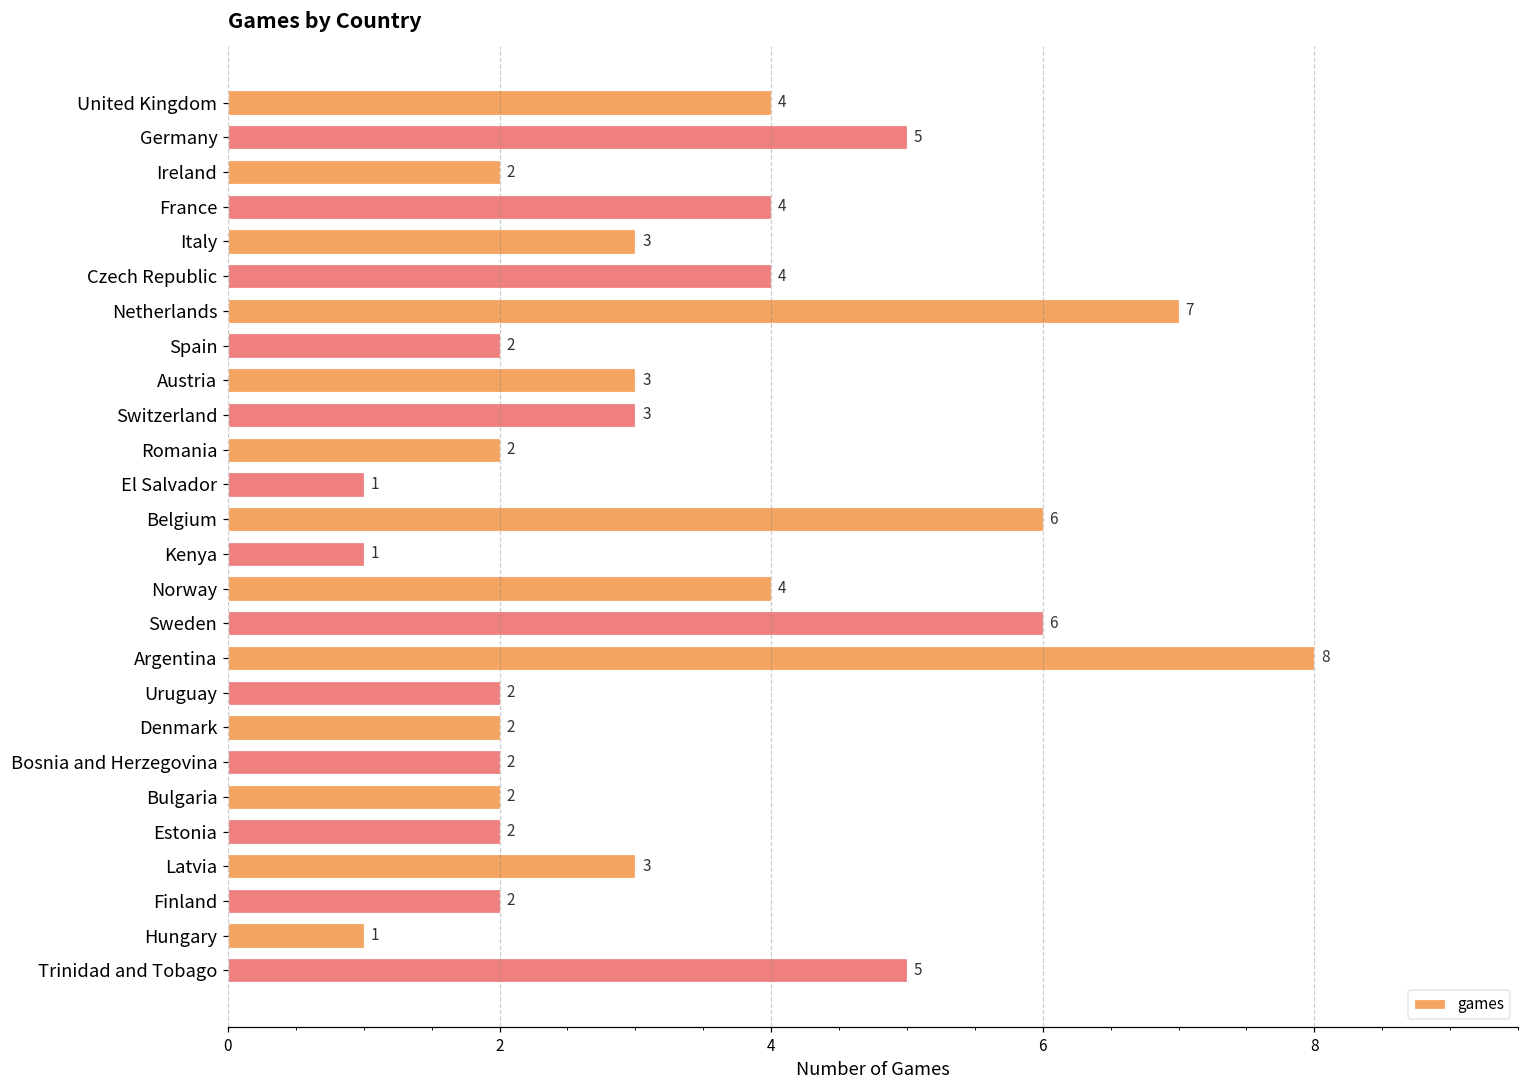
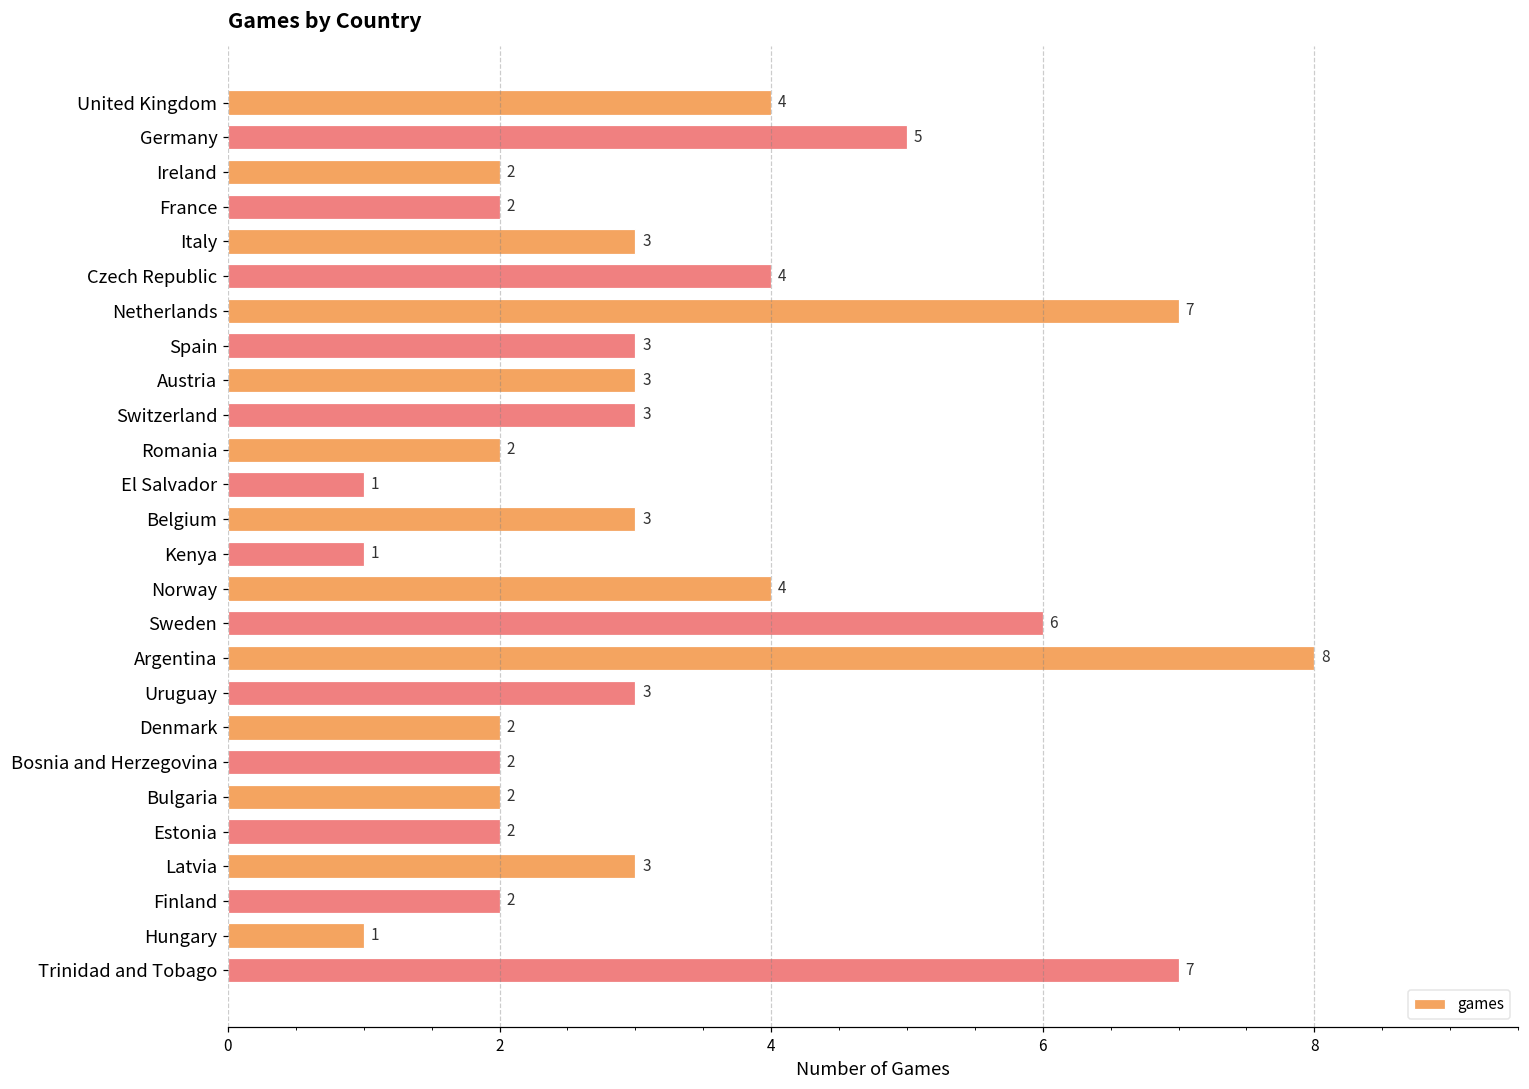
France: 4 -> 2
Spain: 2 -> 3
Belgium: 6 -> 3
Uruguay: 2 -> 3
Trinidad and Tobago: 5 -> 7
